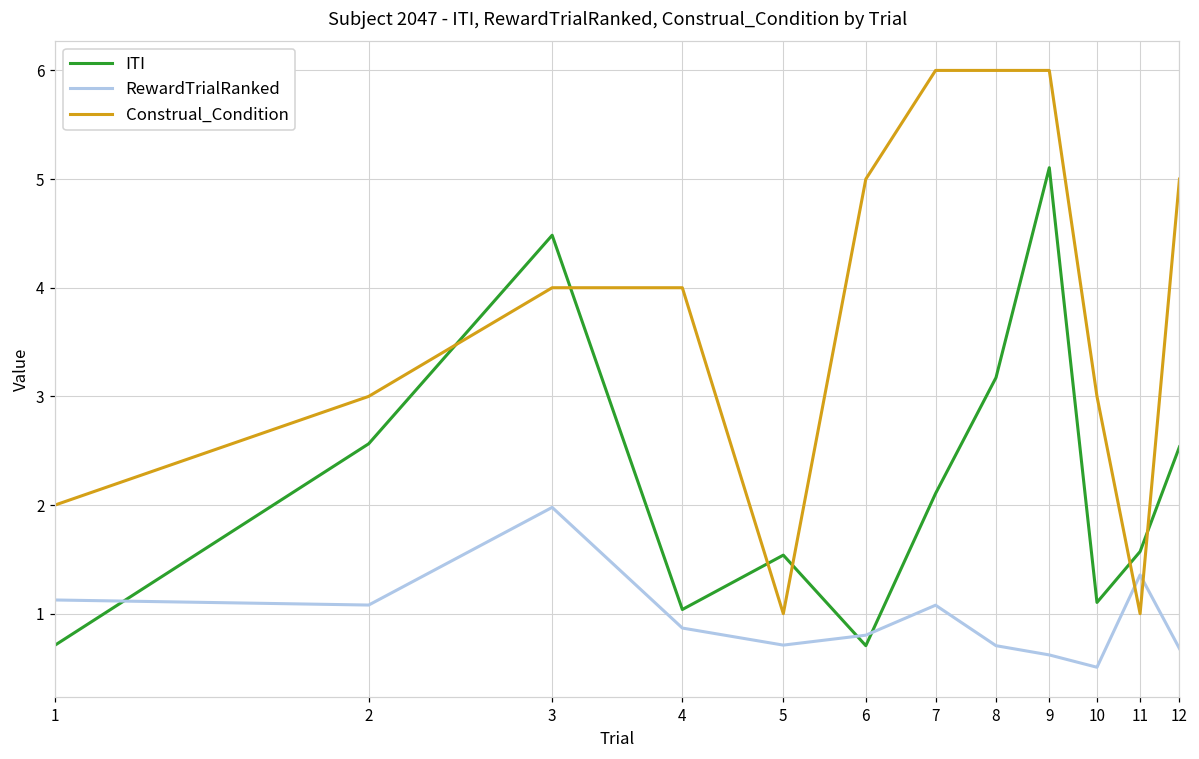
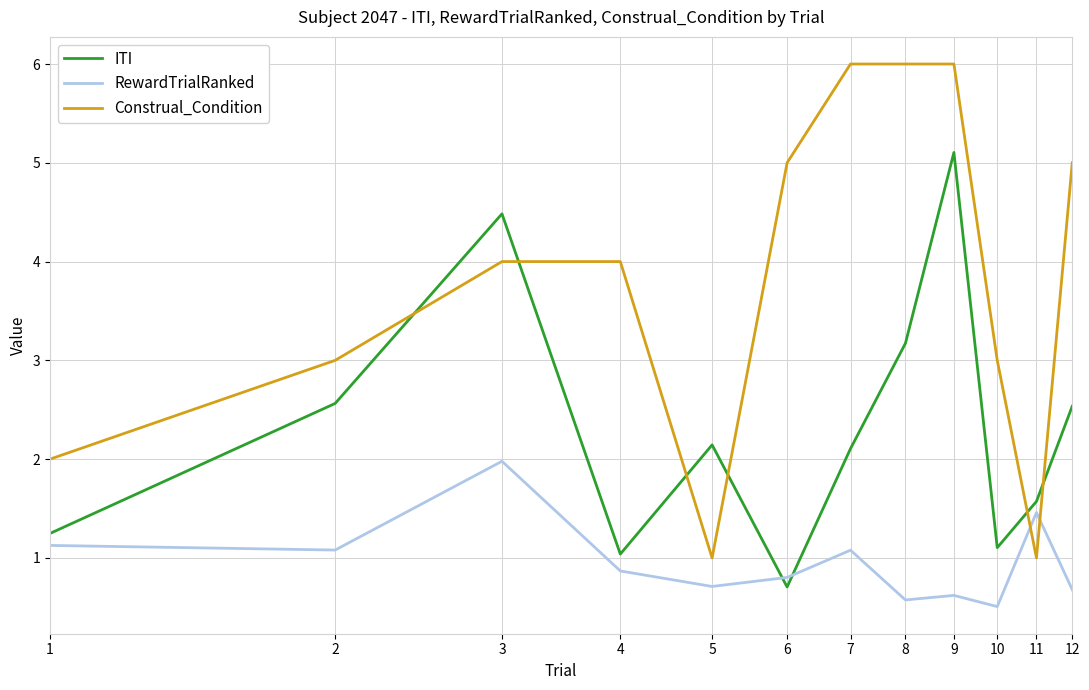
ITI, 1: 0.7 -> 1.2
ITI, 5: 1.5 -> 2.1
RewardTrialRanked, 8: 0.7 -> 0.6
RewardTrialRanked, 11: 1.4 -> 1.5
